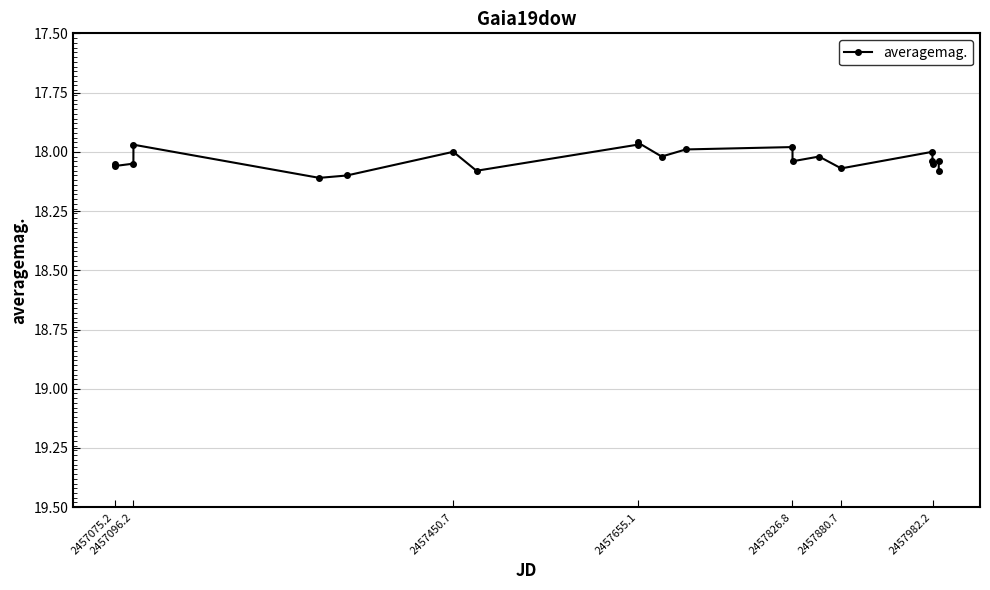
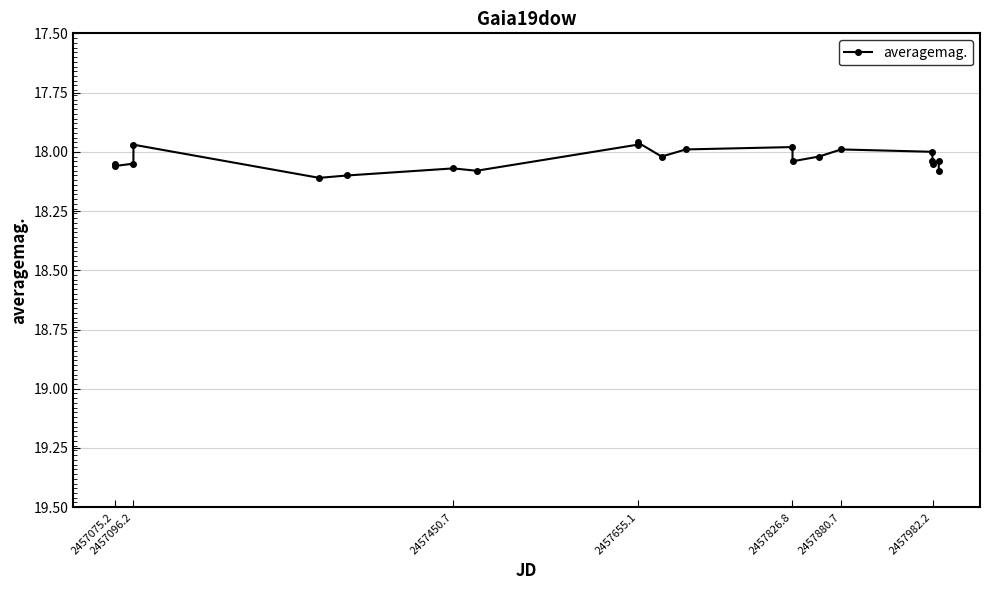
2457450.7: 18.00 -> 18.07
2457880.7: 18.07 -> 17.99
